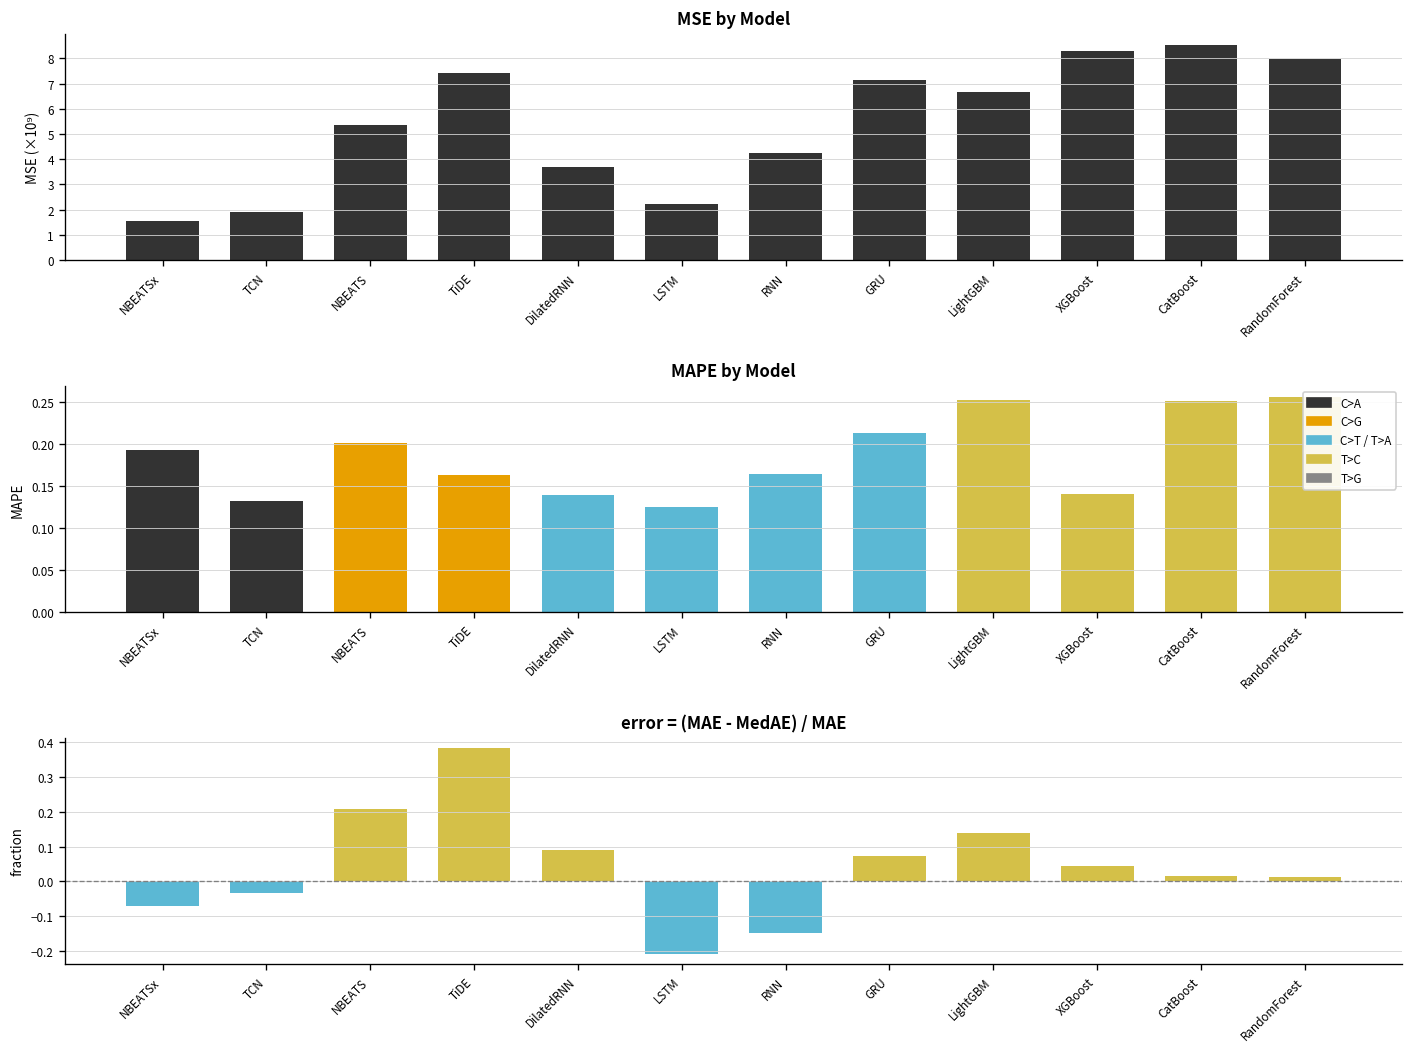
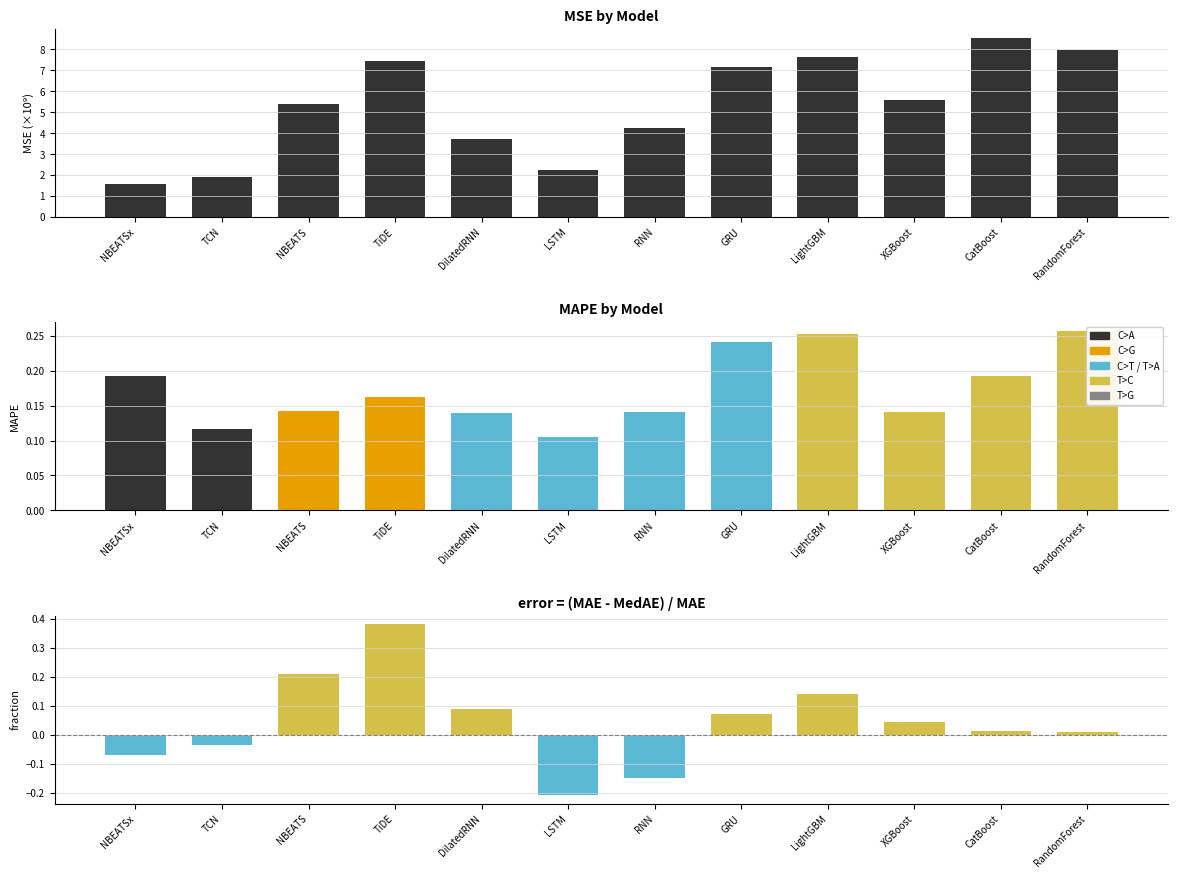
MSE by Model, LightGBM: 6.7 -> 7.6
MSE by Model, XGBoost: 8.3 -> 5.6
MAPE by Model, TCN: 0.13 -> 0.12
MAPE by Model, NBEATS: 0.20 -> 0.14
MAPE by Model, LSTM: 0.13 -> 0.11
MAPE by Model, RNN: 0.16 -> 0.14
MAPE by Model, GRU: 0.21 -> 0.24
MAPE by Model, CatBoost: 0.25 -> 0.19
